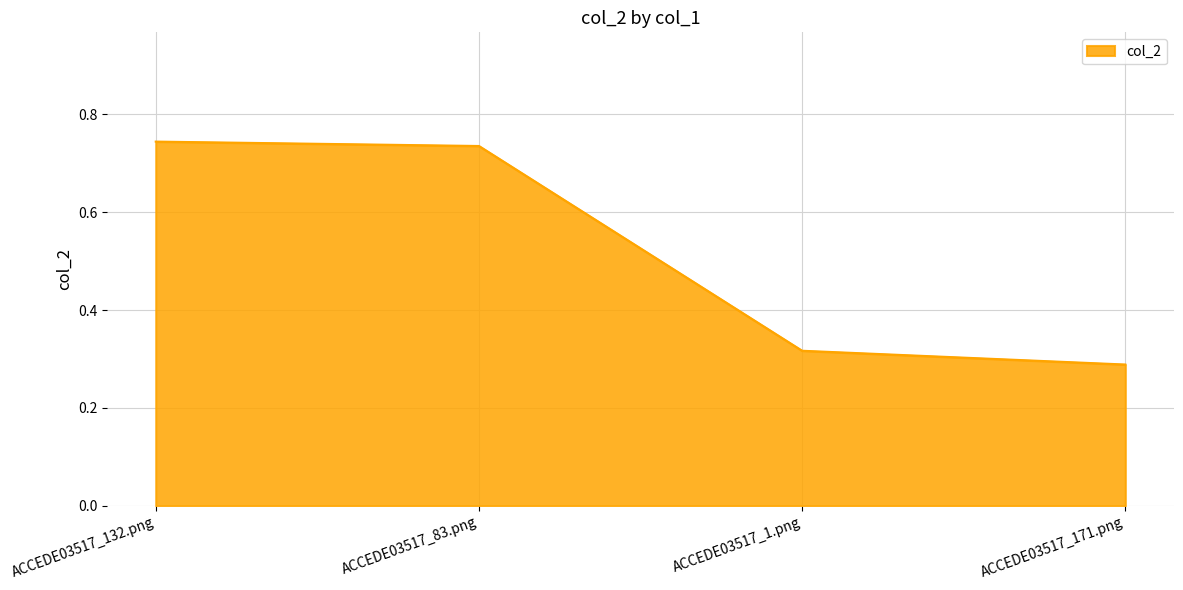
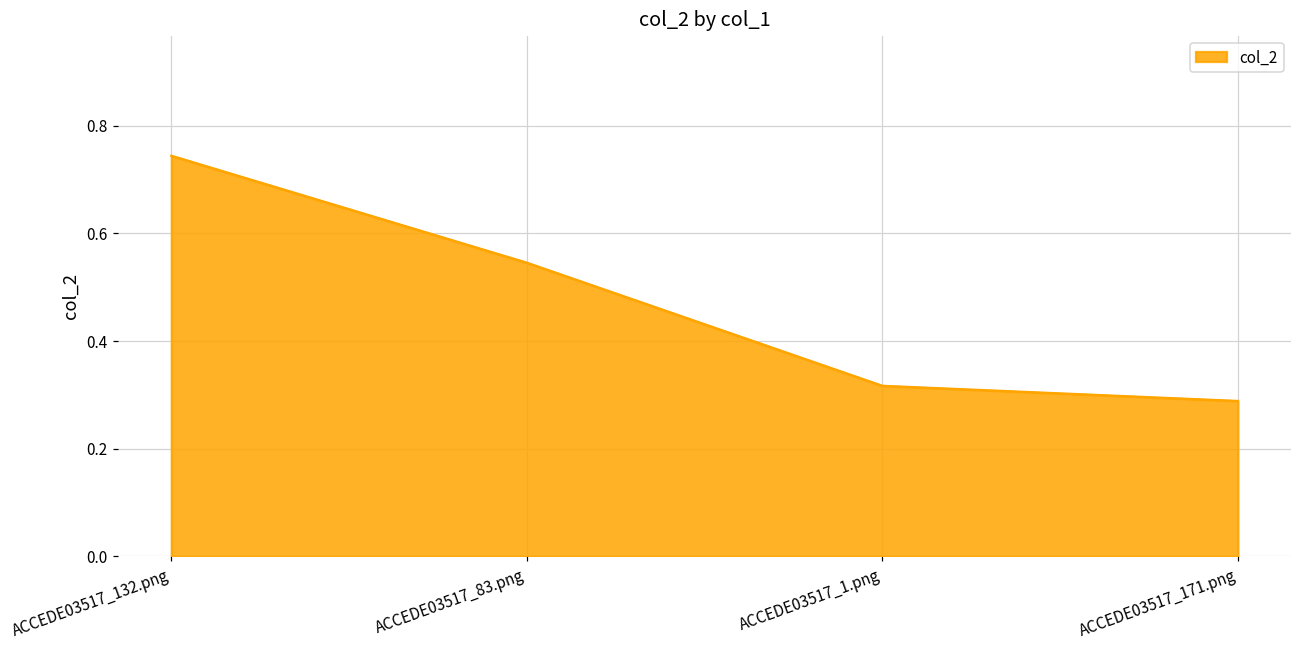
ACCEDE03517_83.png: 0.74 -> 0.55
